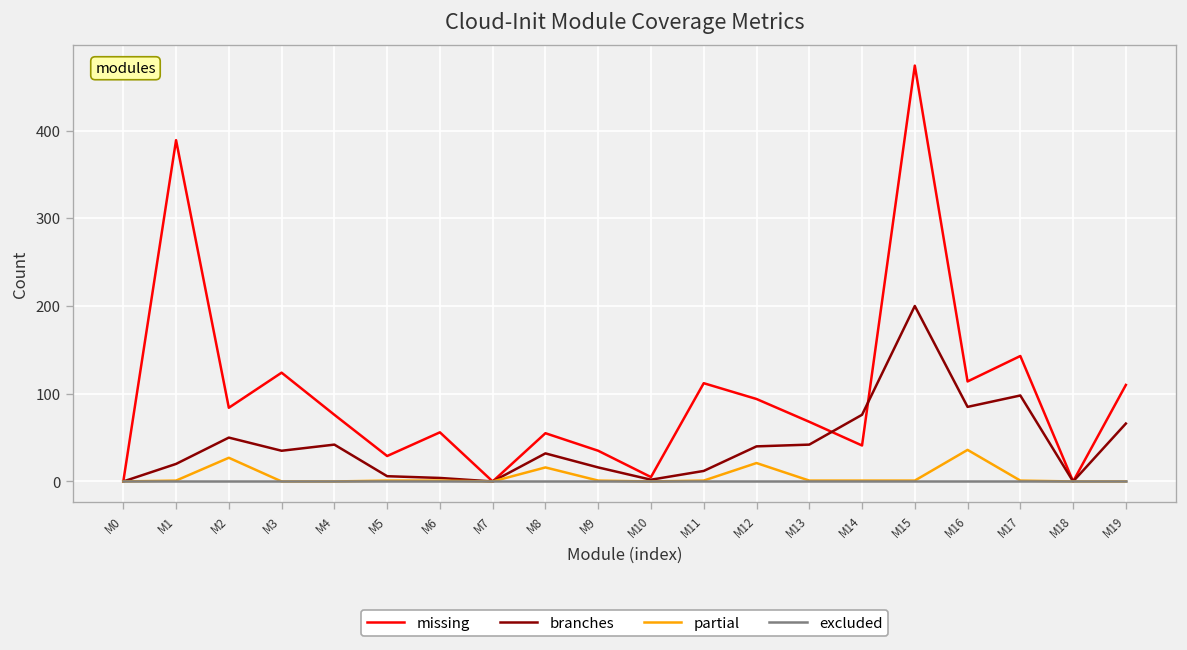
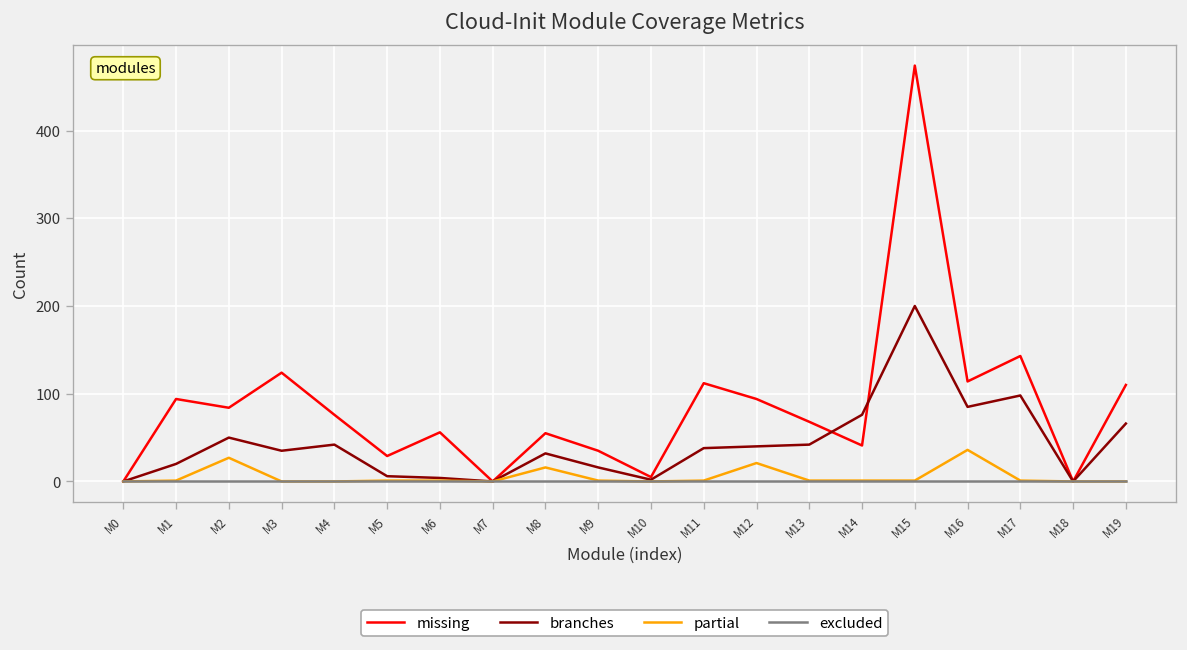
missing, M1: 390 -> 90
branches, M11: 10 -> 40
